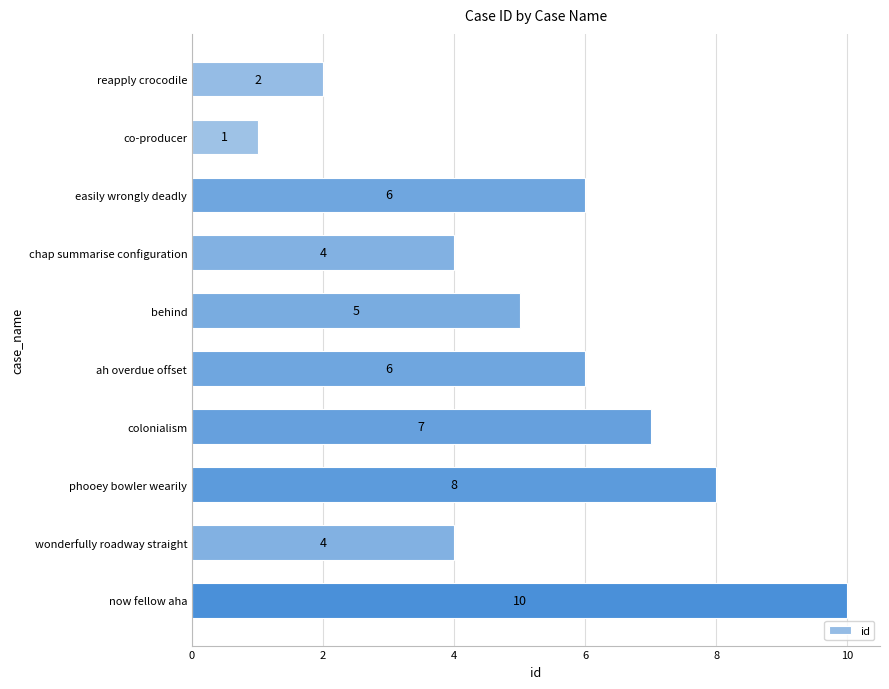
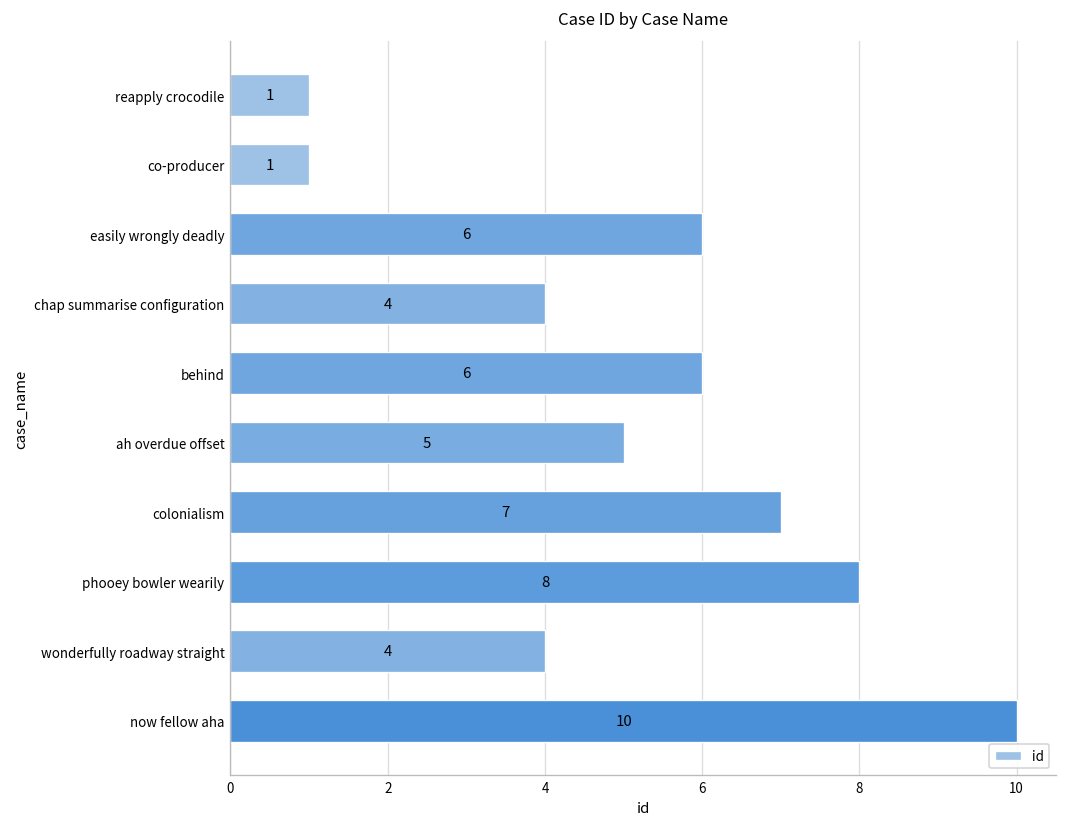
reapply crocodile: 2 -> 1
behind: 5 -> 6
ah overdue offset: 6 -> 5
